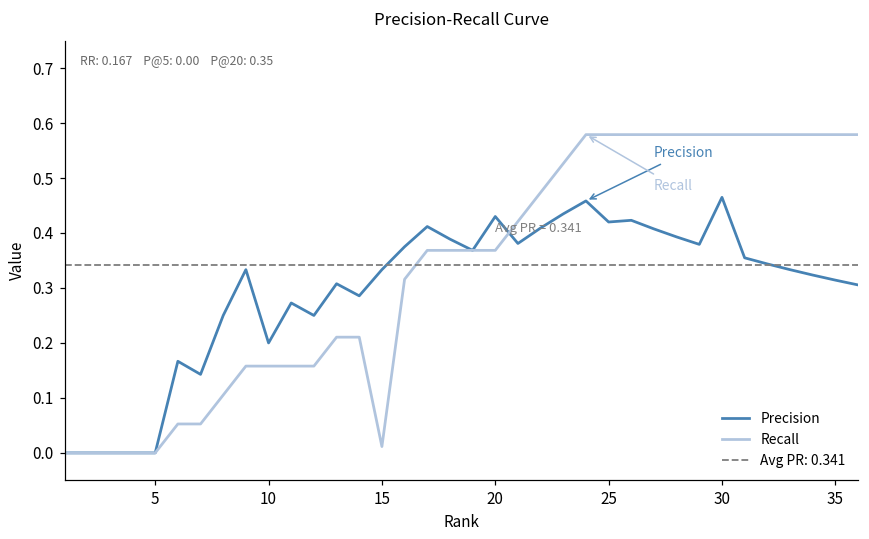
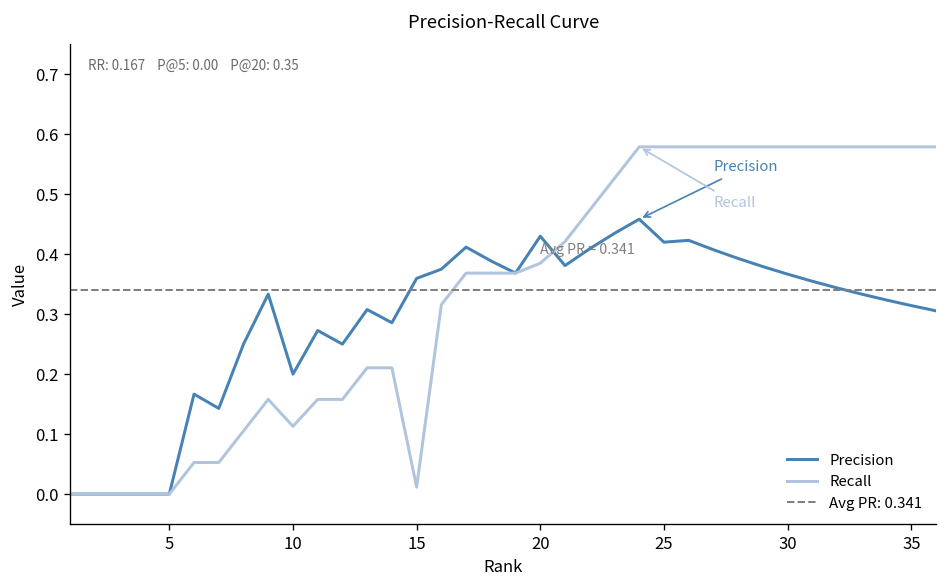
Recall, 10: 0.16 -> 0.11
Precision, 15: 0.33 -> 0.36
Recall, 20: 0.37 -> 0.38
Precision, 30: 0.46 -> 0.37
